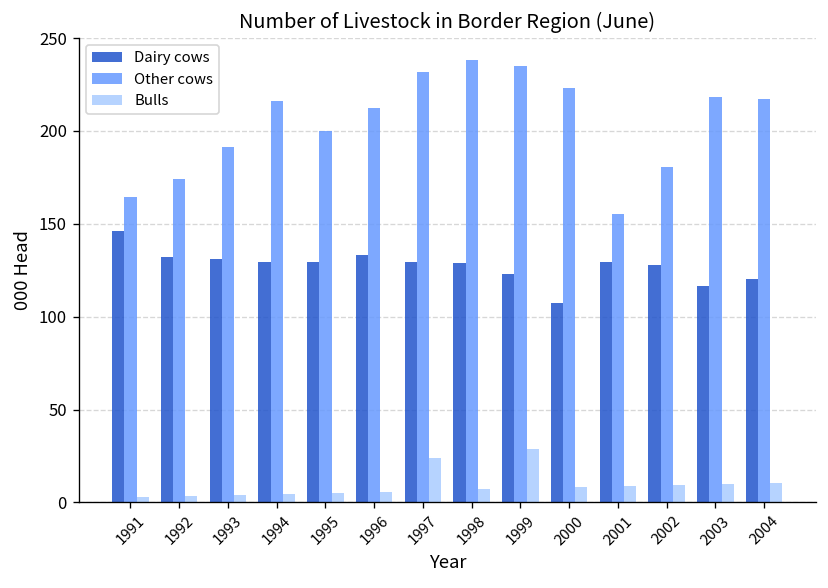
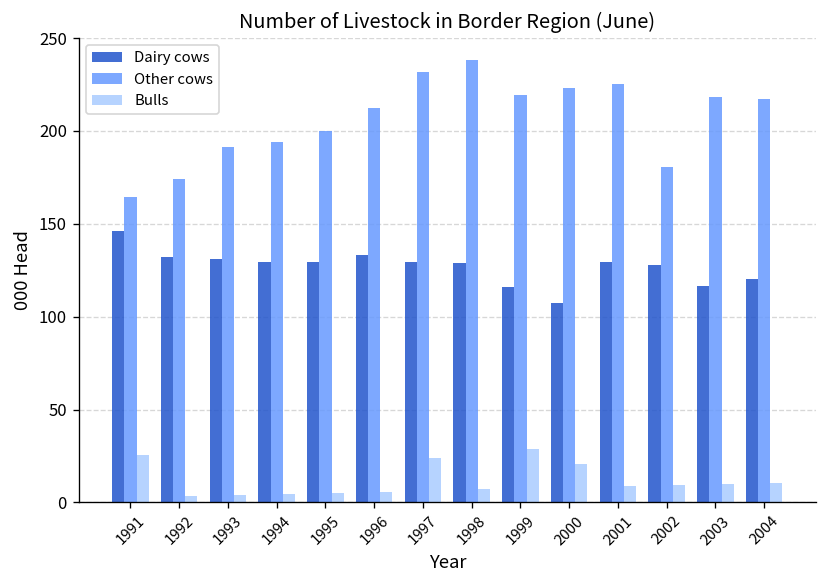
Bulls, 1991: 3 -> 26
Other cows, 1994: 216 -> 194
Dairy cows, 1999: 123 -> 116
Other cows, 1999: 235 -> 219
Bulls, 2000: 9 -> 21
Other cows, 2001: 155 -> 225
